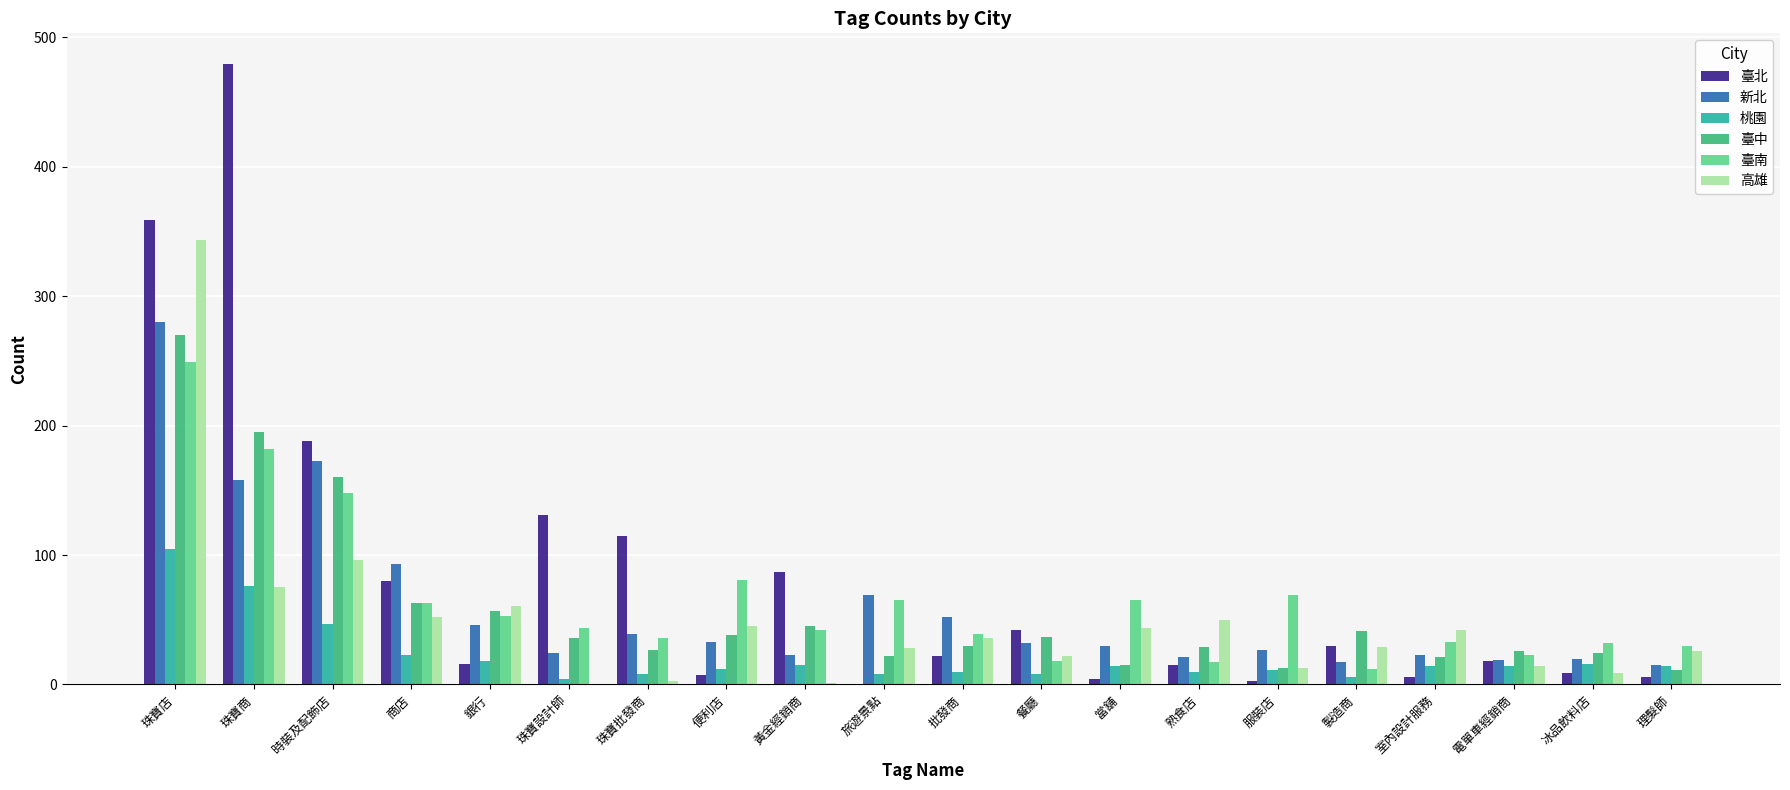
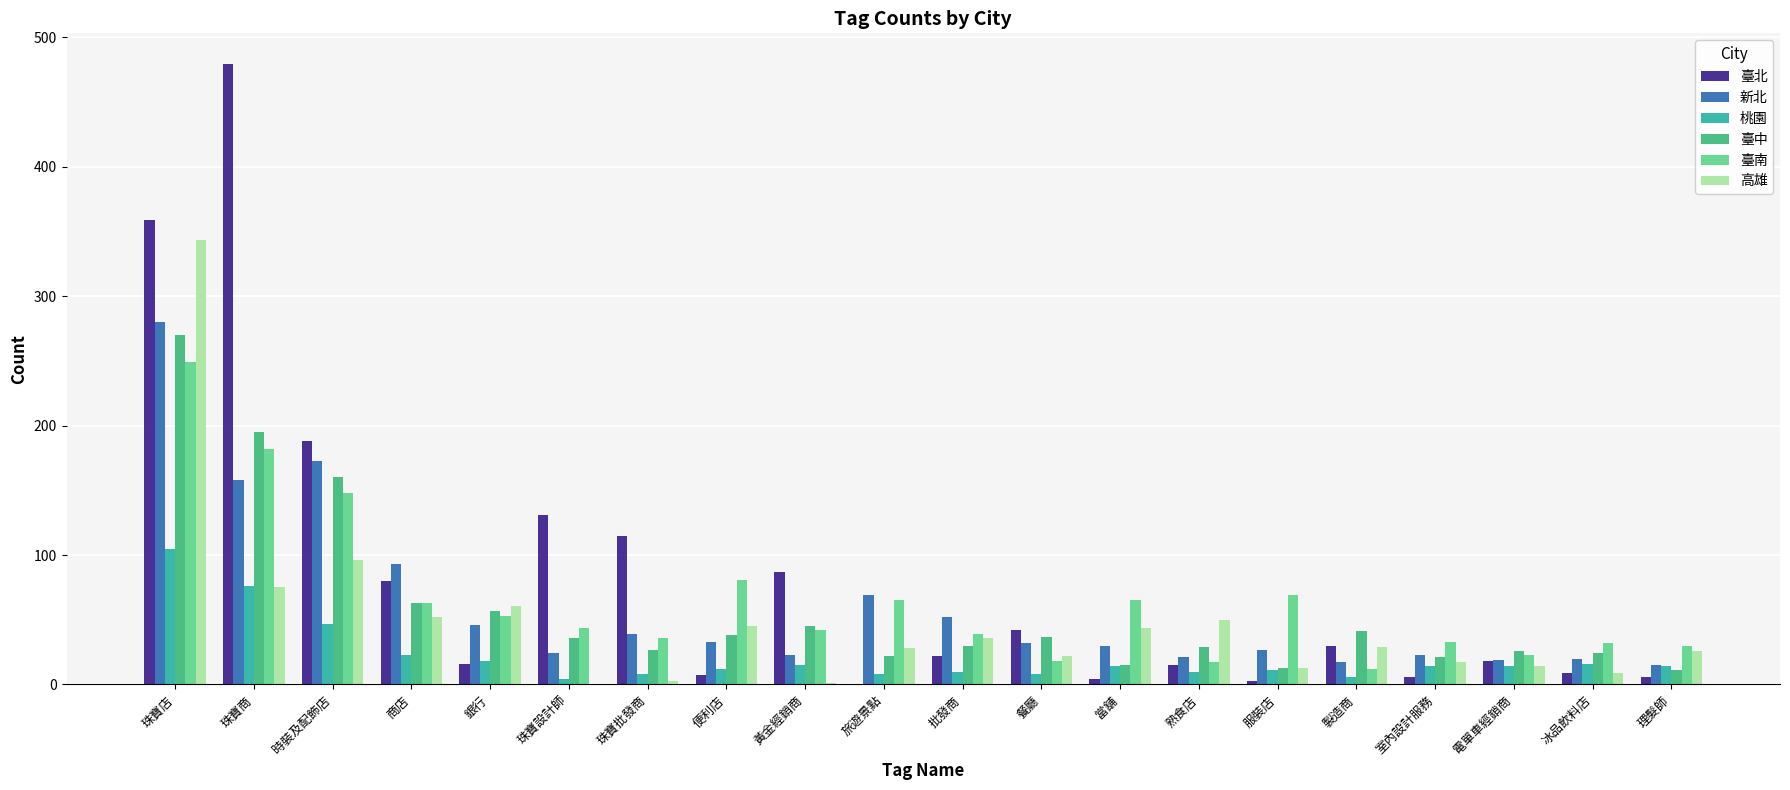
高雄, 室內設計服務: 42 -> 17
